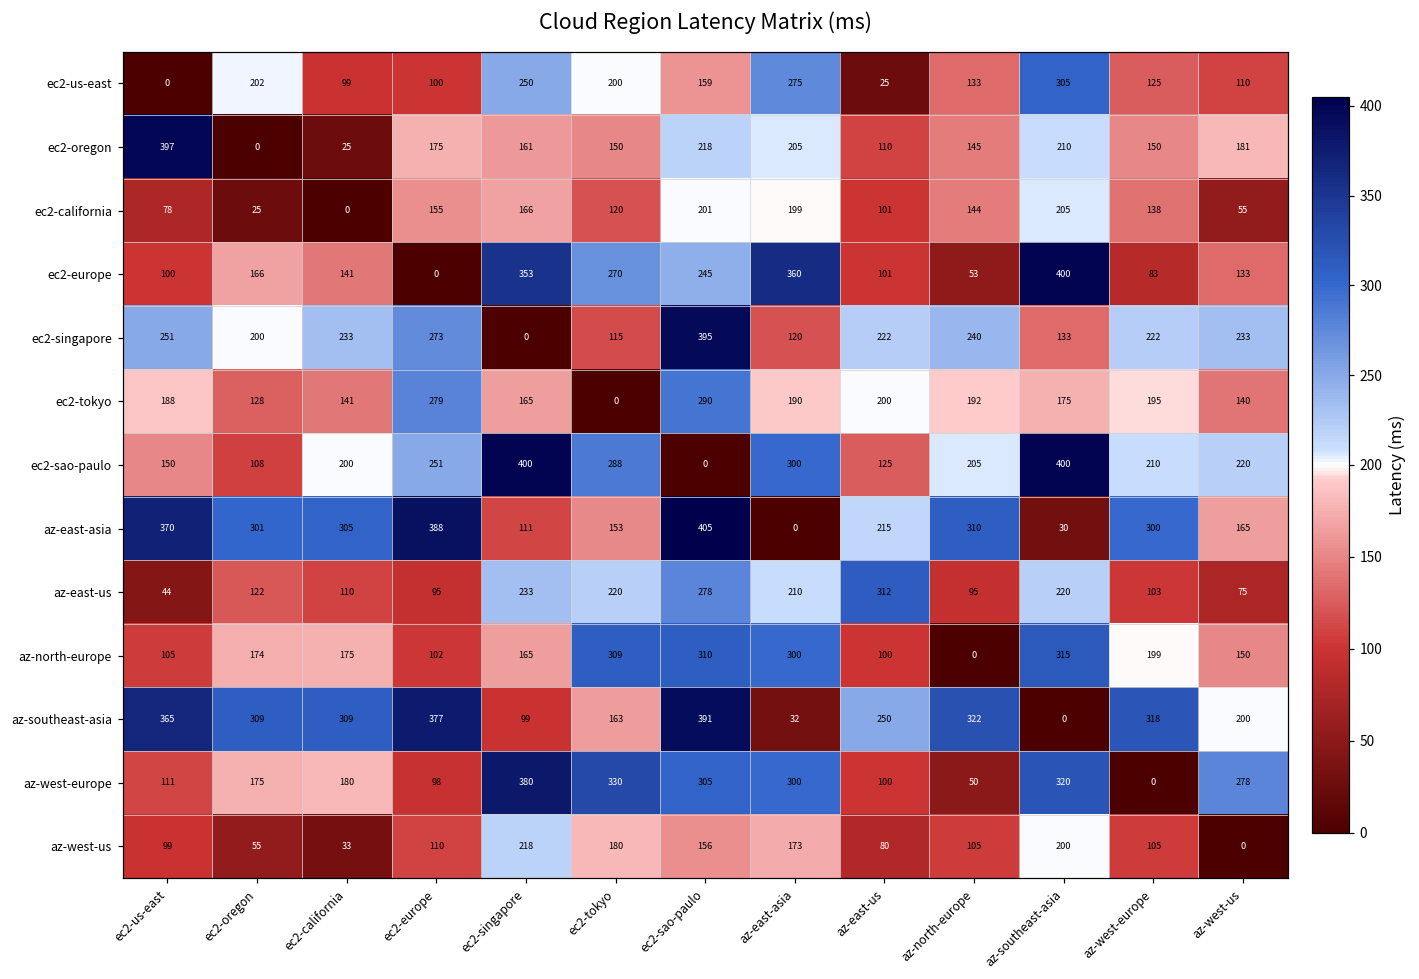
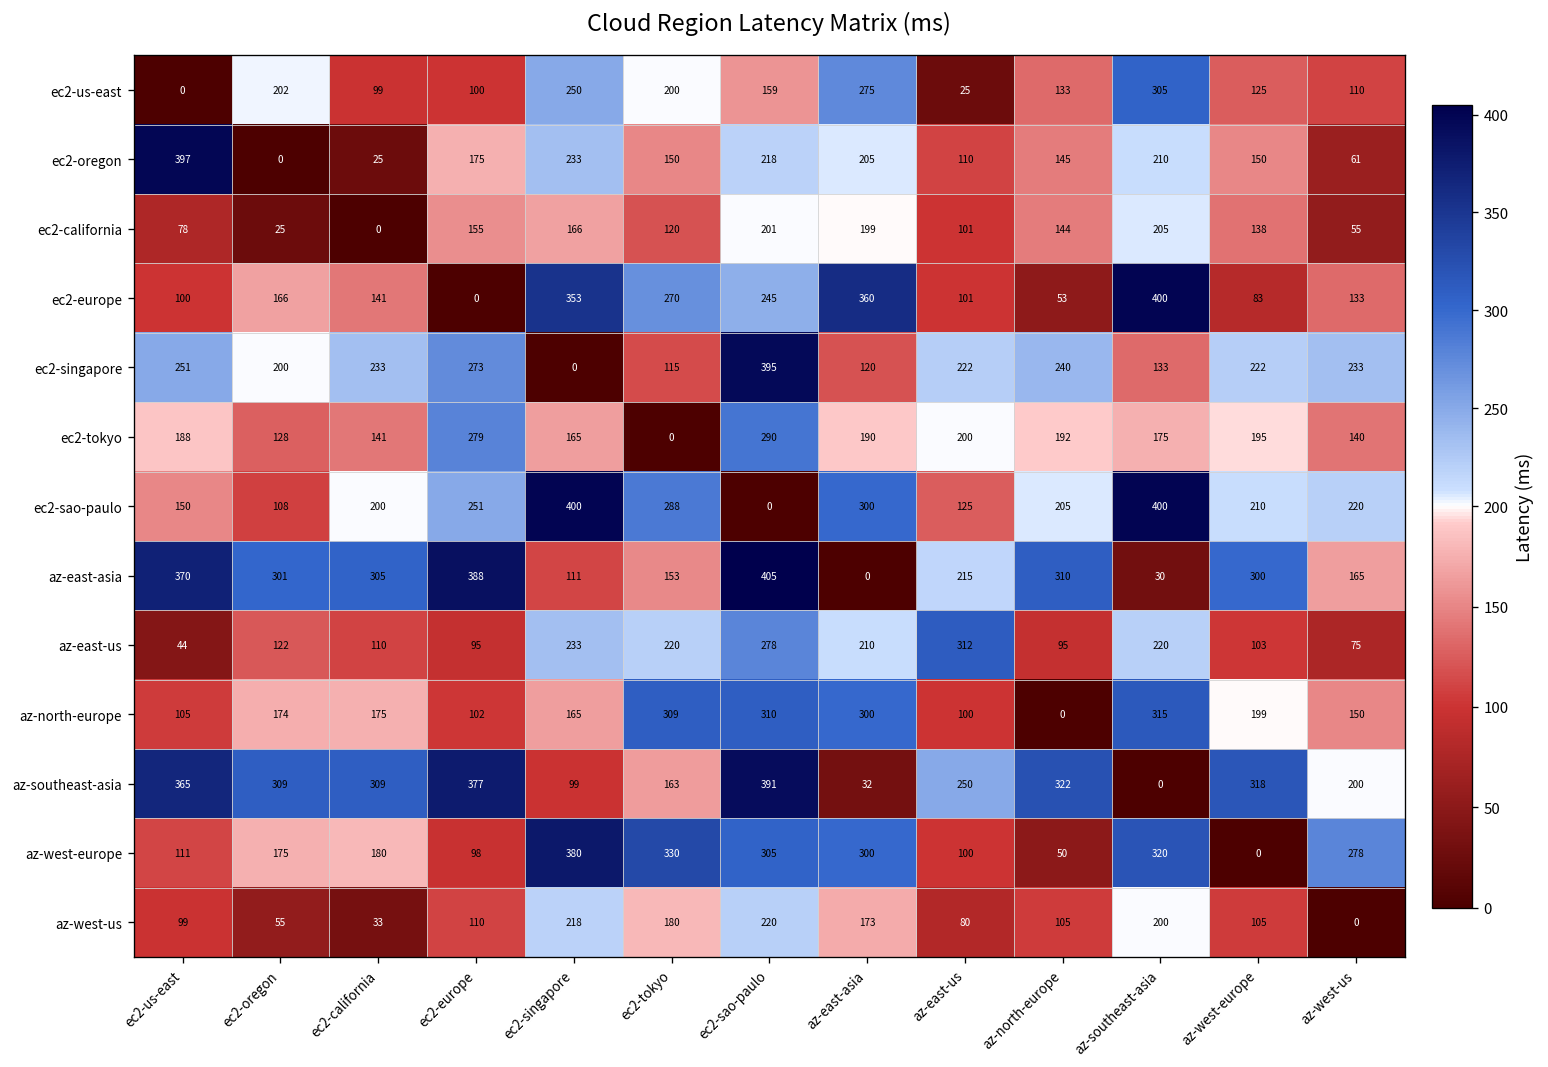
ec2-oregon, ec2-singapore: 161 -> 233
ec2-oregon, az-west-us: 181 -> 61
az-west-us, ec2-sao-paulo: 156 -> 220
